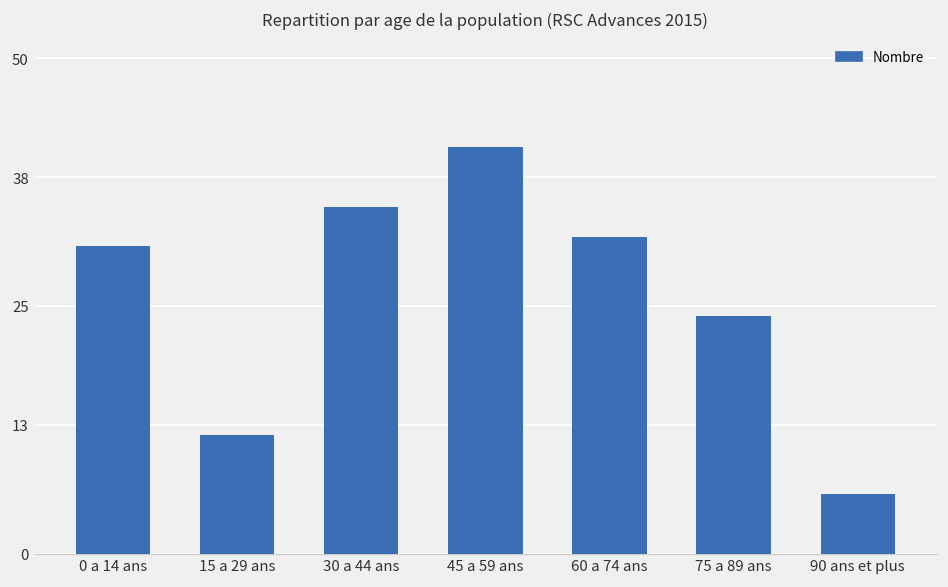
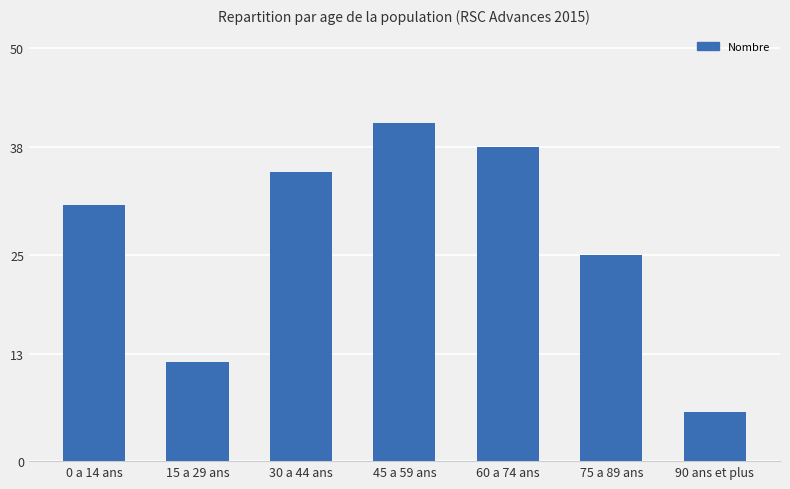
60 a 74 ans: 32 -> 38
75 a 89 ans: 24 -> 25
